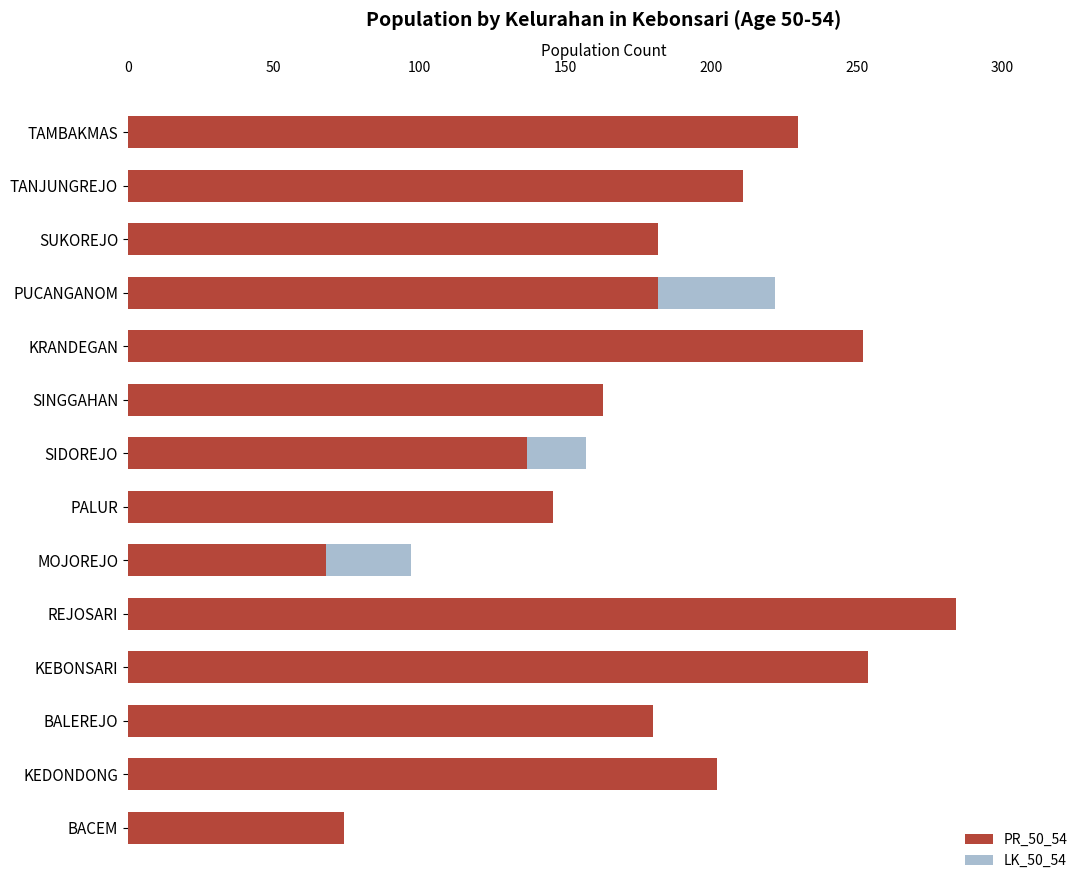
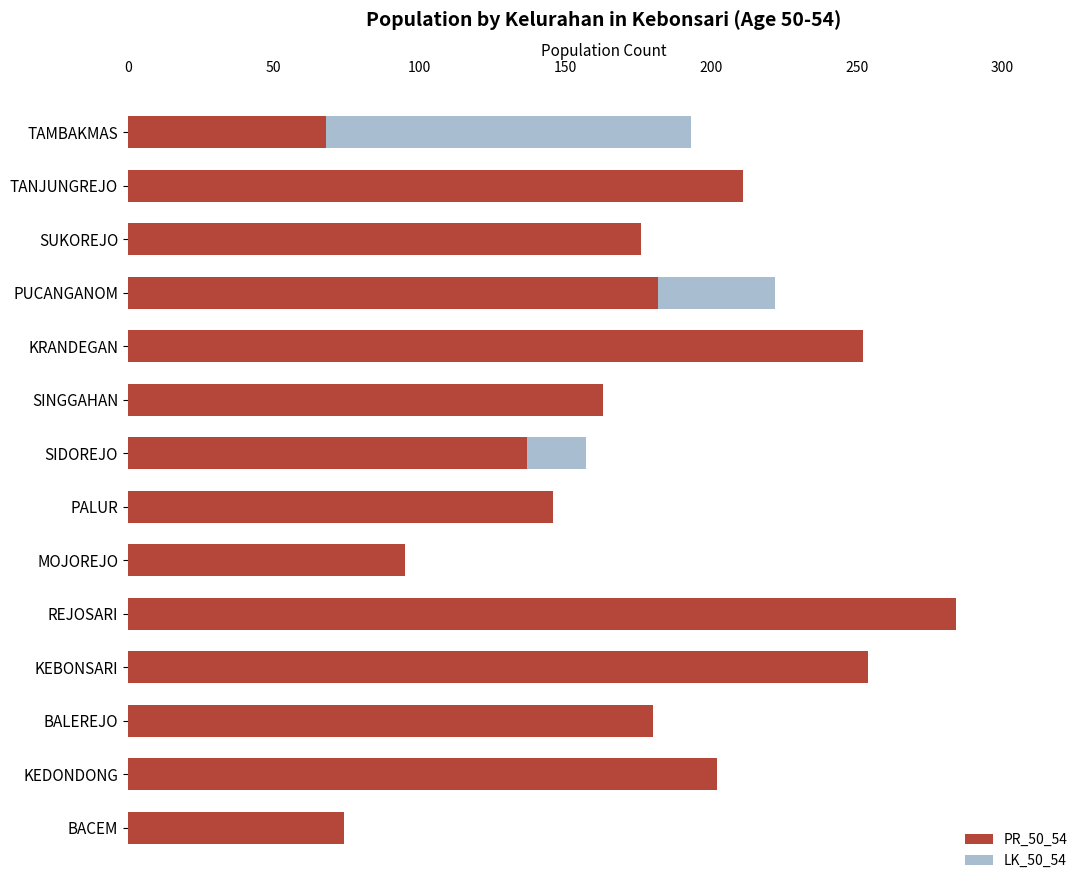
PR_50_54, TAMBAKMAS: 230 -> 68
PR_50_54, SUKOREJO: 182 -> 176
PR_50_54, MOJOREJO: 68 -> 95
LK_50_54, MOJOREJO: 97 -> 75
